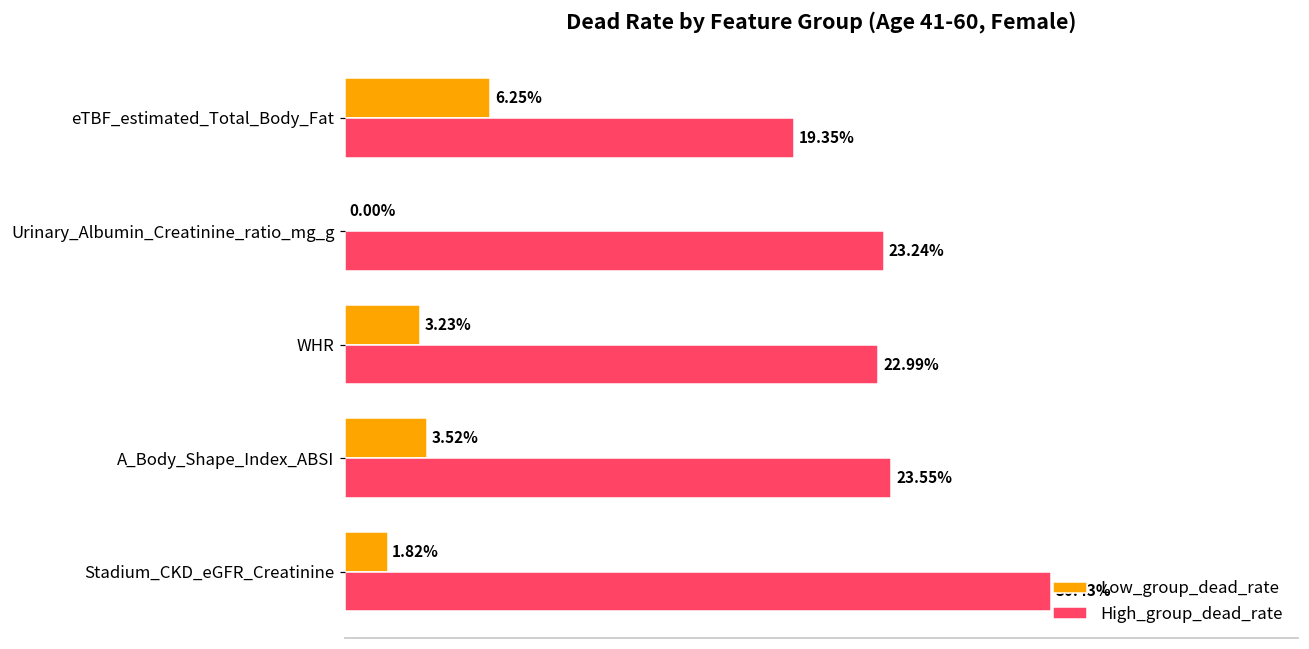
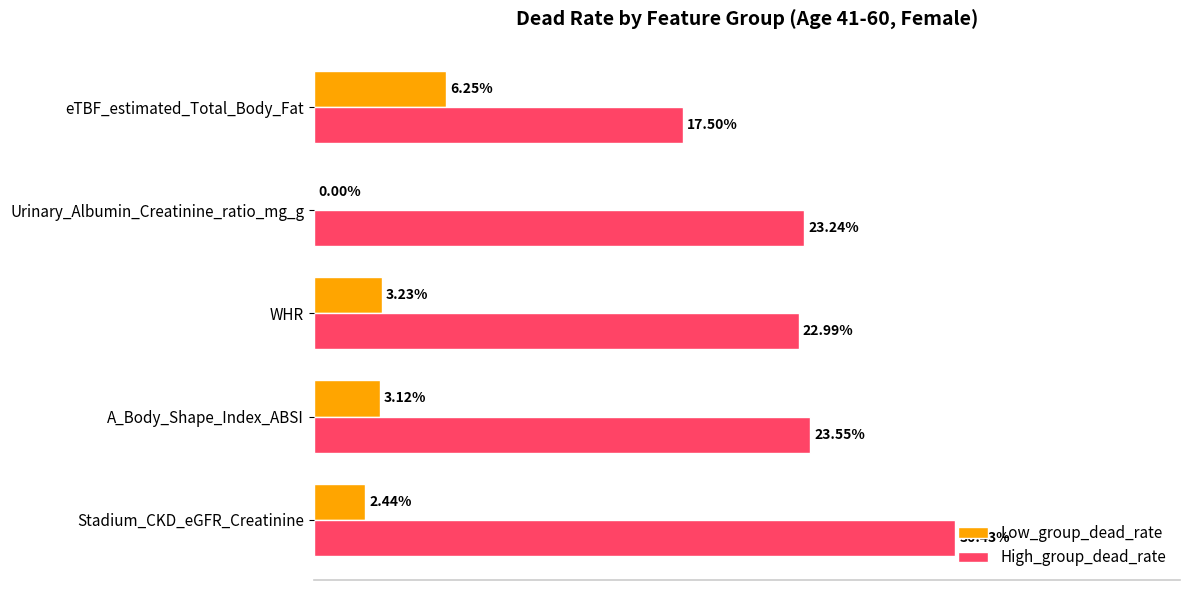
High_group_dead_rate, eTBF_estimated_Total_Body_Fat: 19.35% -> 17.50%
Low_group_dead_rate, A_Body_Shape_Index_ABSI: 3.52% -> 3.12%
Low_group_dead_rate, Stadium_CKD_eGFR_Creatinine: 1.82% -> 2.44%
